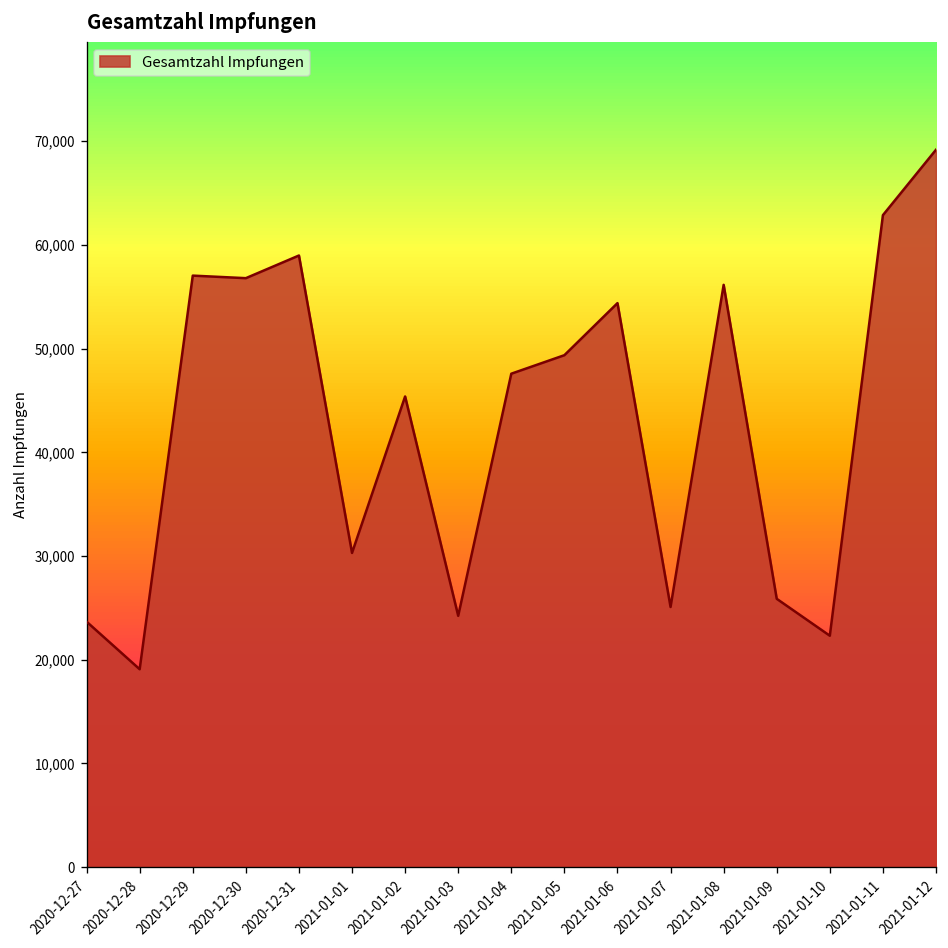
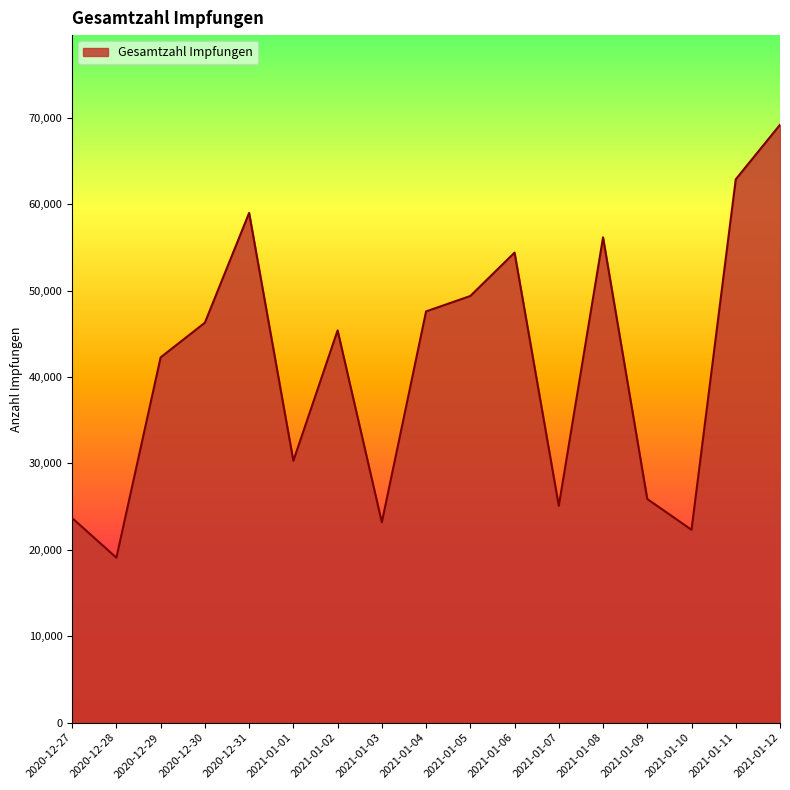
2020-12-29: 57,000 -> 42,000
2020-12-30: 57,000 -> 46,000
2021-01-03: 24,000 -> 23,000
